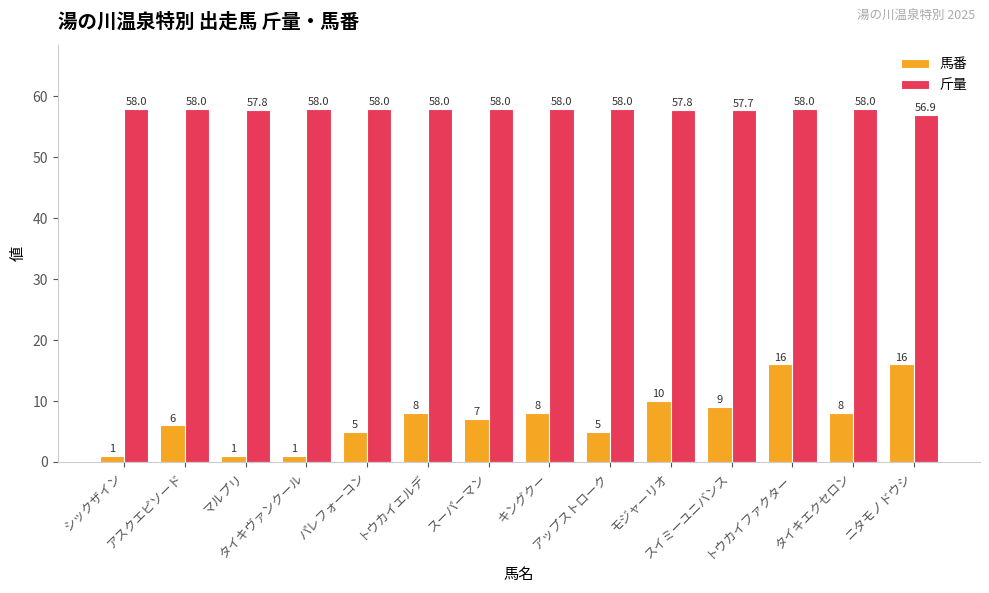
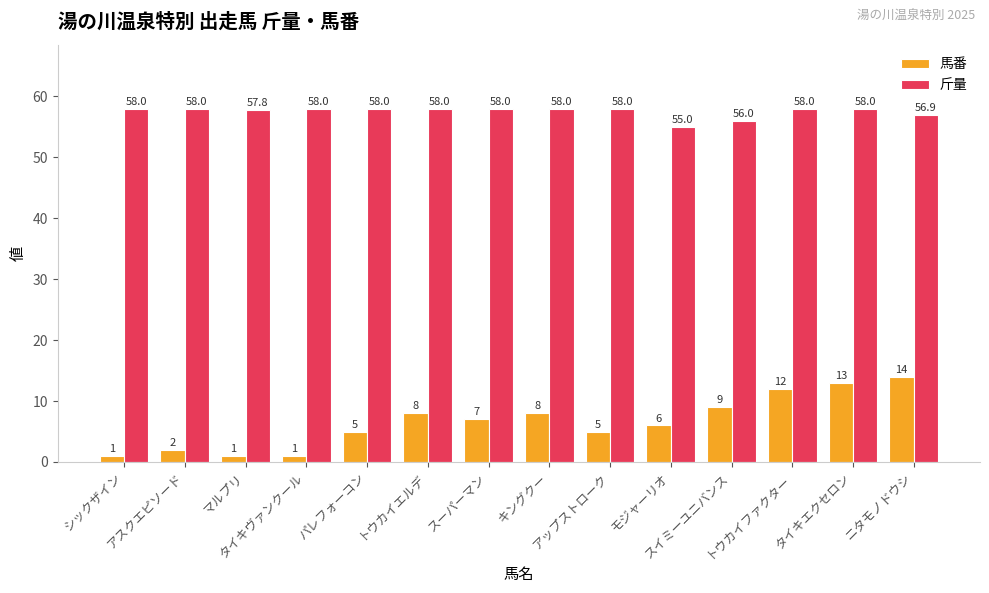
馬番, アスクエピソード: 6 -> 2
馬番, モジャーリオ: 10 -> 6
斤量, モジャーリオ: 57.8 -> 55.0
斤量, スイミーユニバンス: 57.7 -> 56.0
馬番, トウカイファクター: 16 -> 12
馬番, タイキエクセロン: 8 -> 13
馬番, ニタモノドウシ: 16 -> 14
